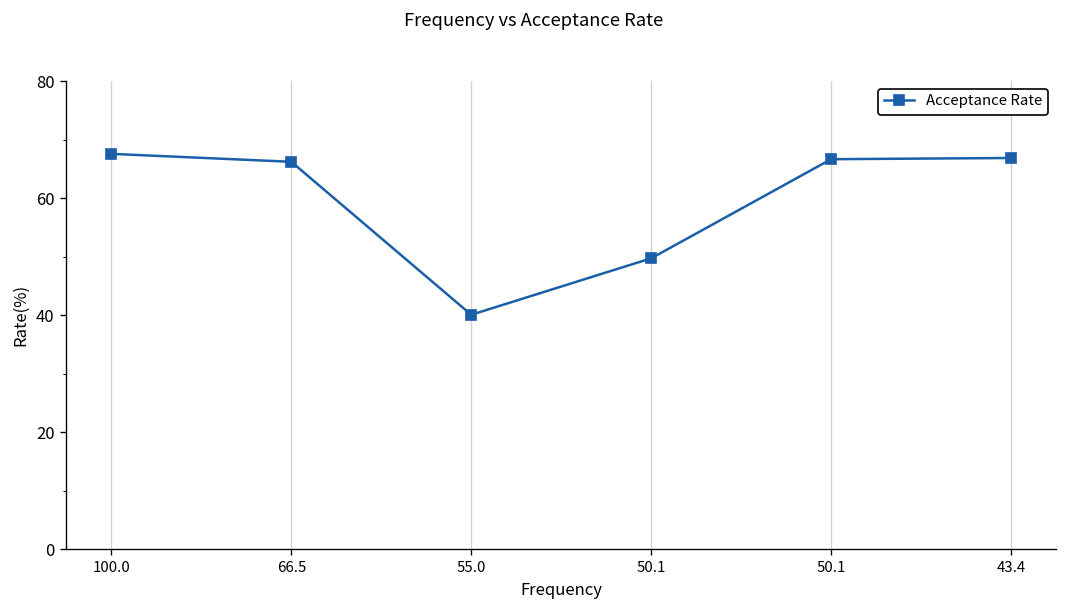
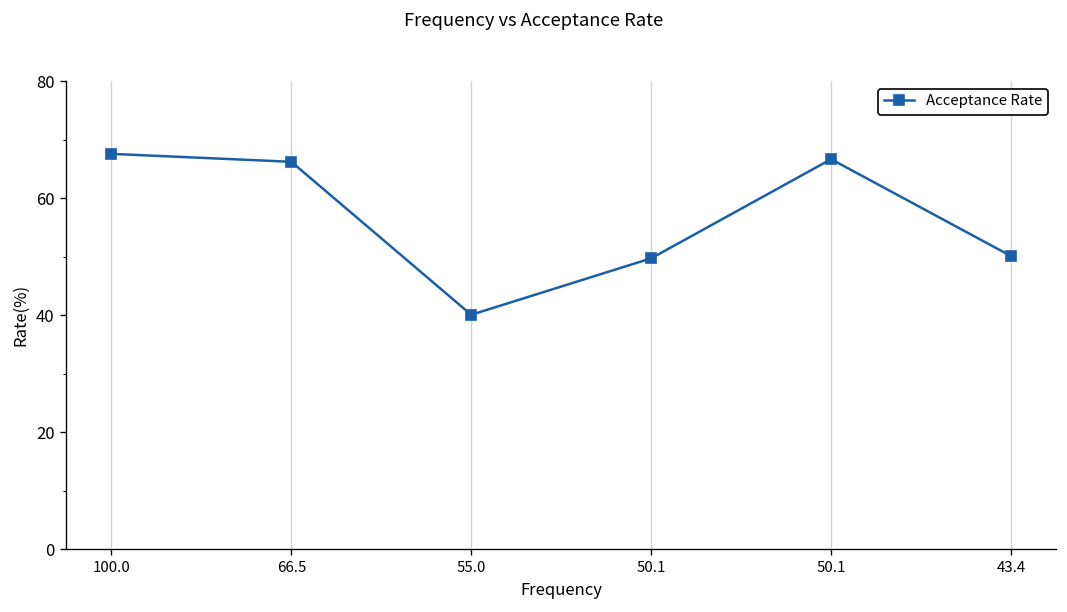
43.4: 67 -> 50
